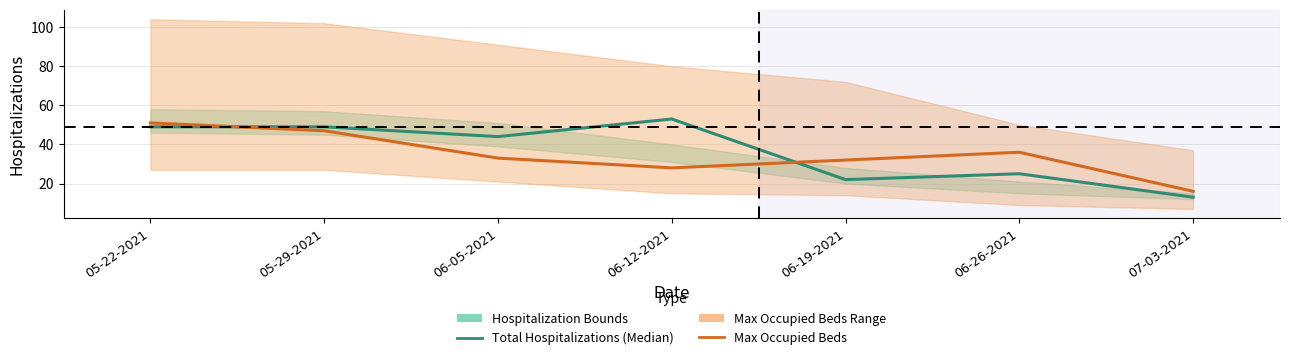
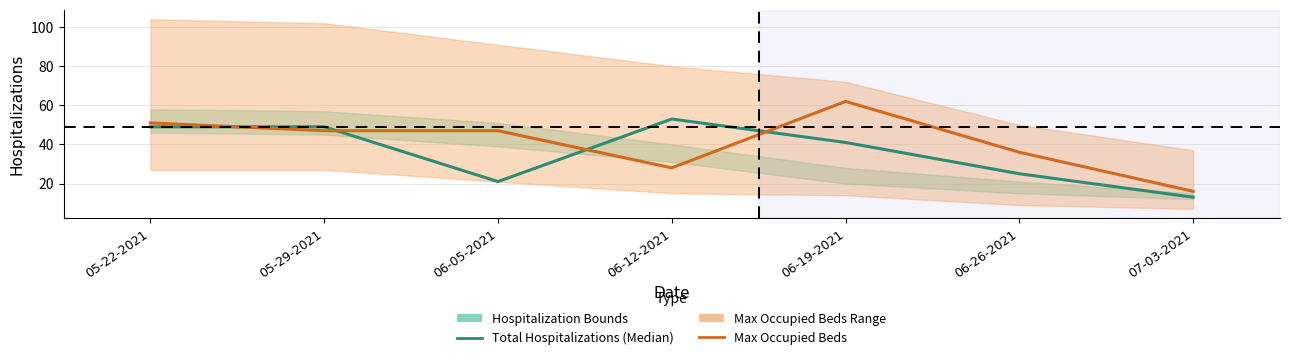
Total Hospitalizations (Median), 06-05-2021: 44 -> 21
Max Occupied Beds, 06-05-2021: 33 -> 47
Total Hospitalizations (Median), 06-19-2021: 22 -> 41
Max Occupied Beds, 06-19-2021: 32 -> 62
